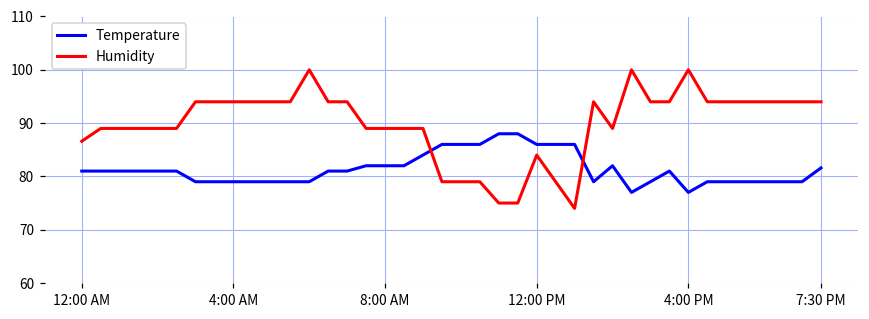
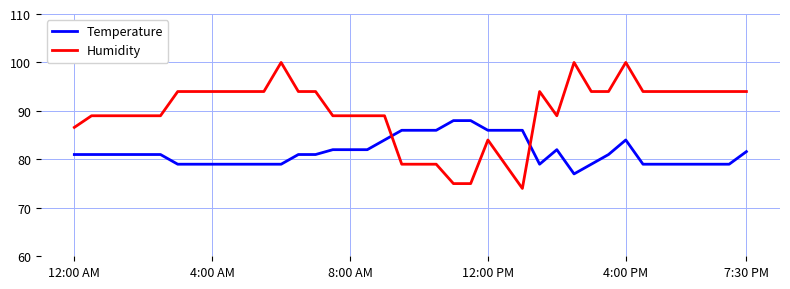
Temperature, 4:00 PM: 77 -> 84
